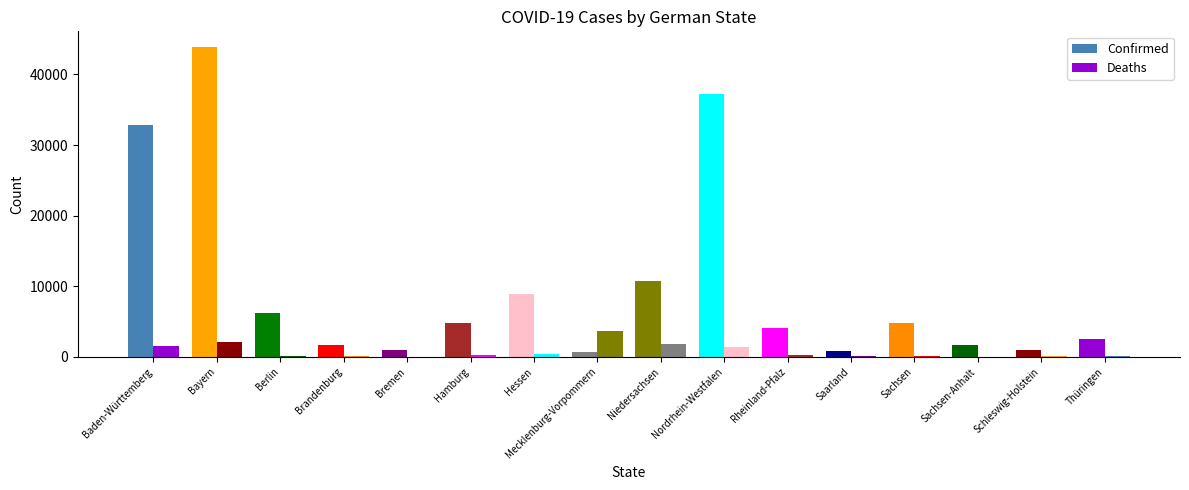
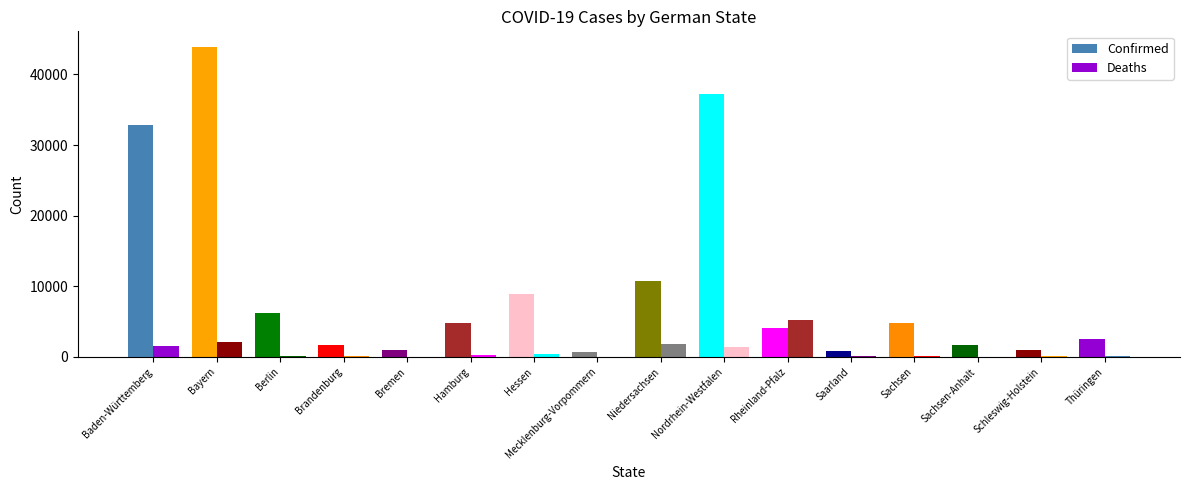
Deaths, Mecklenburg-Vorpommern: 4000 -> 0
Deaths, Rheinland-Pfalz: 0 -> 5000
